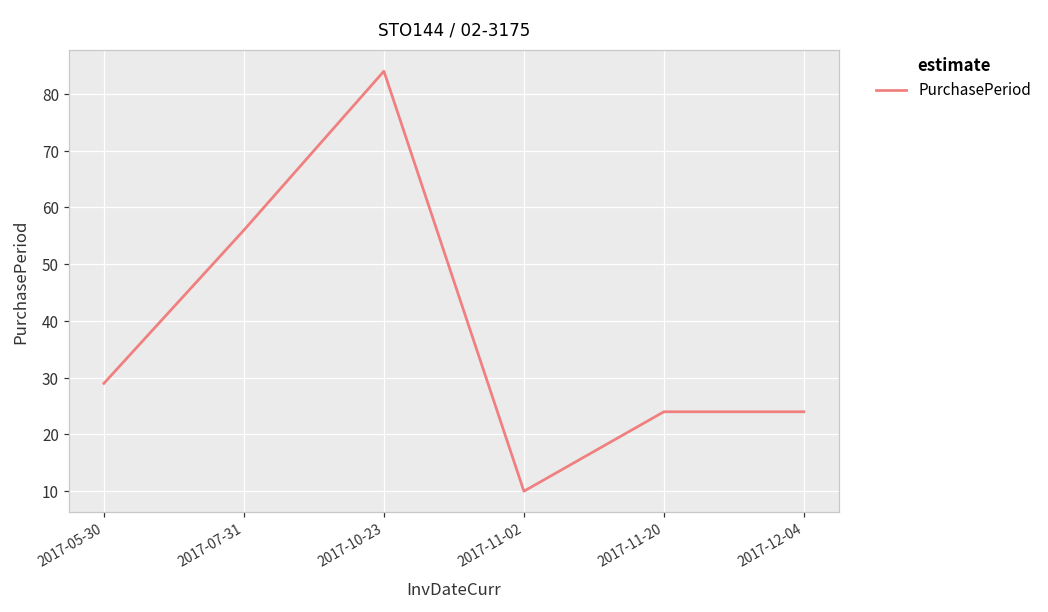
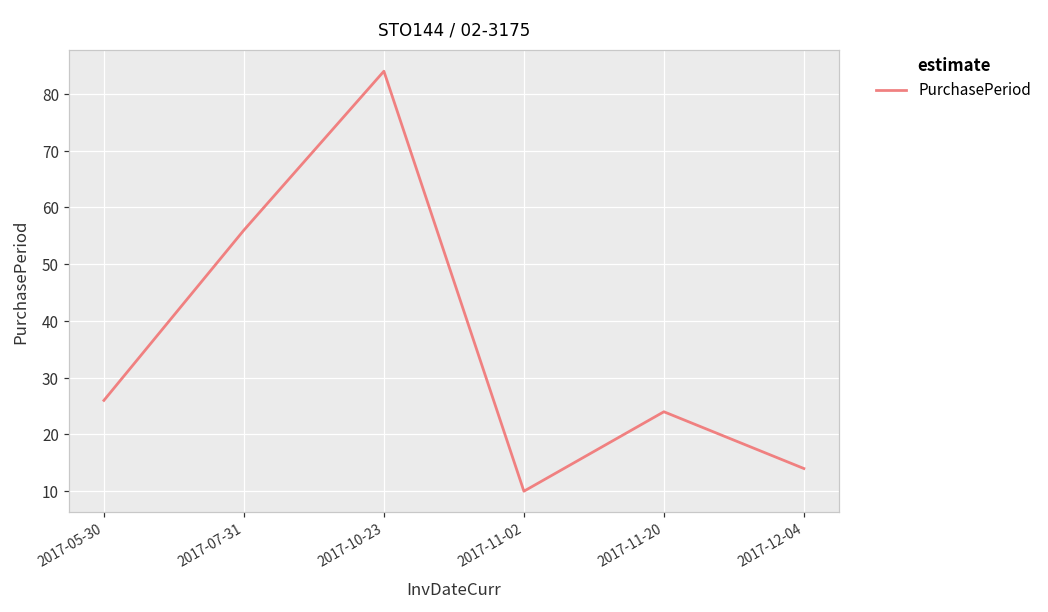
2017-05-30: 29 -> 26
2017-12-04: 24 -> 14
